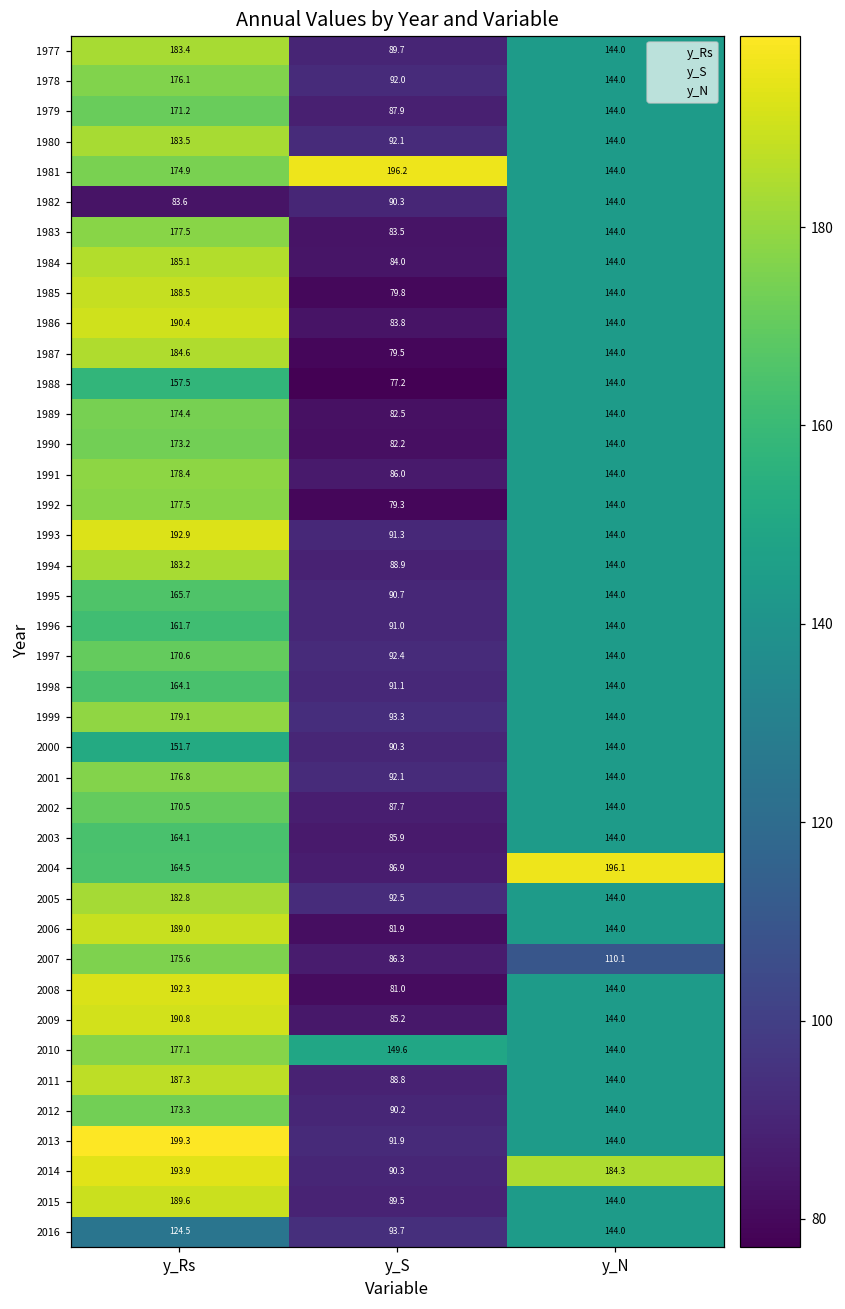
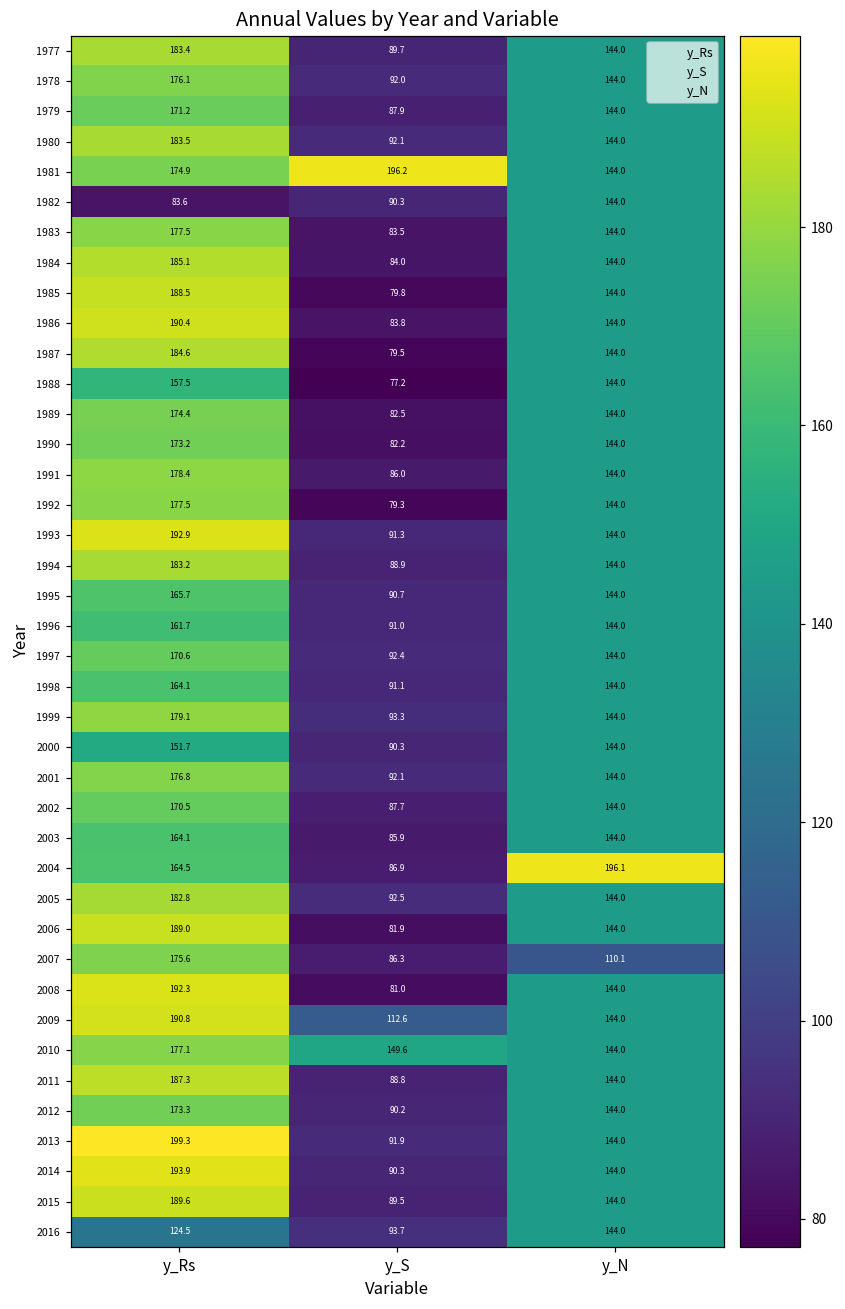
2009, y_S: 85.2 -> 112.6
2014, y_N: 184.3 -> 144.0
